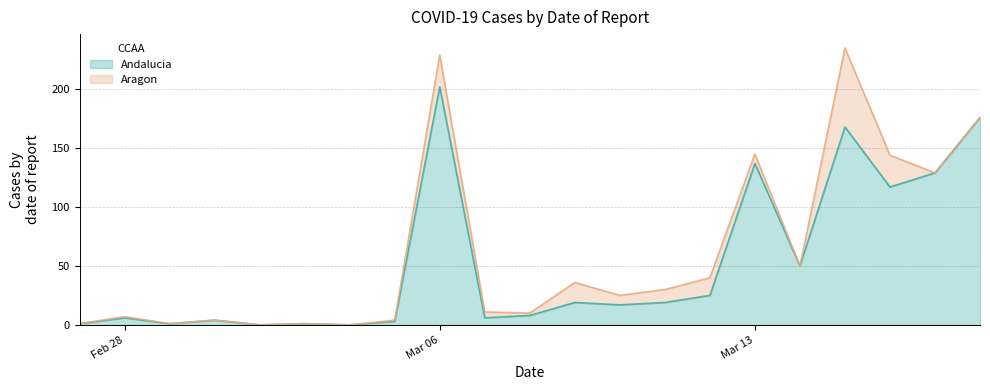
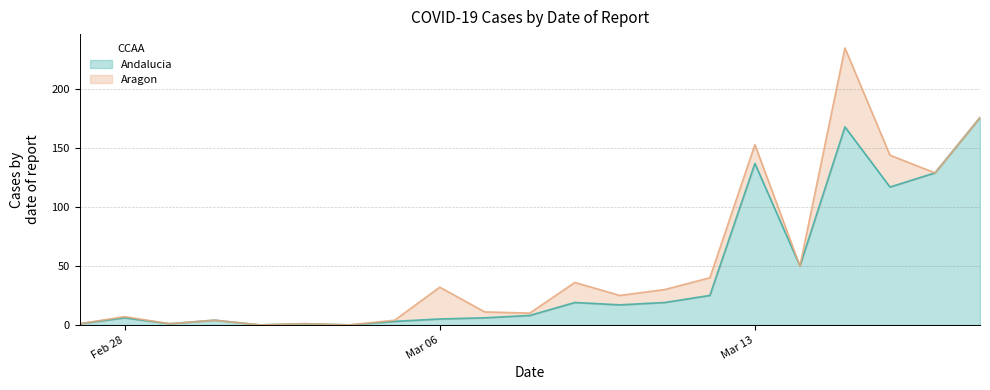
Andalucia, Mar 06: 202 -> 5
Aragon, Mar 13: 8 -> 16
